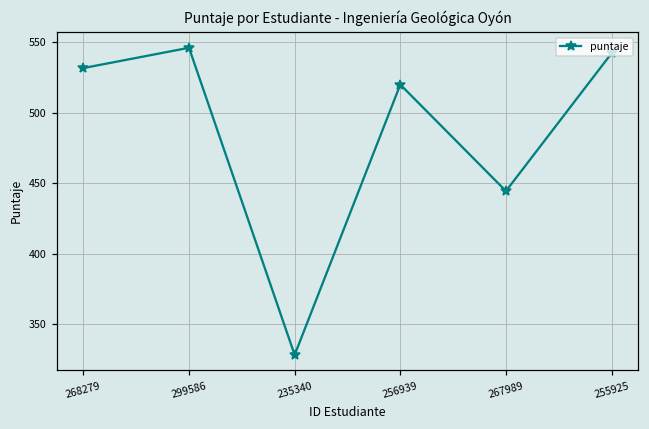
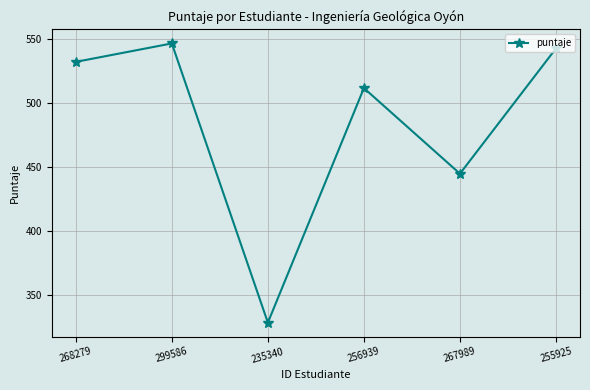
256939: 520 -> 511
